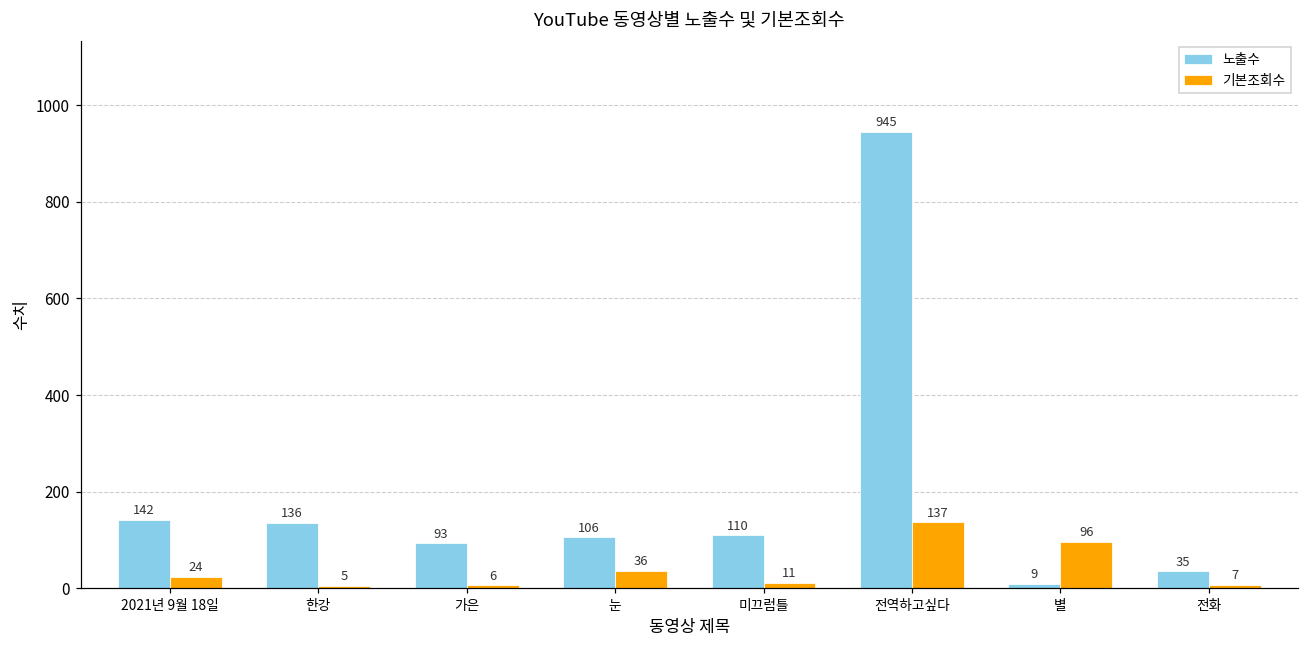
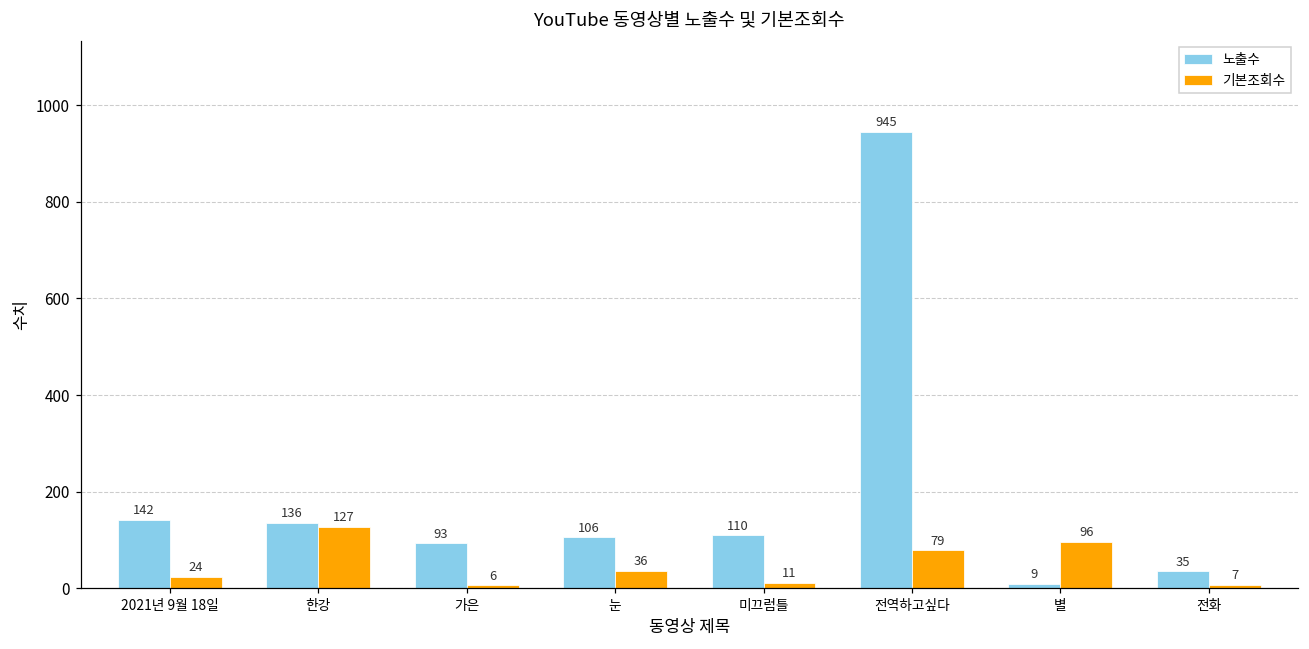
기본조회수, 한강: 5 -> 127
기본조회수, 전역하고싶다: 137 -> 79
